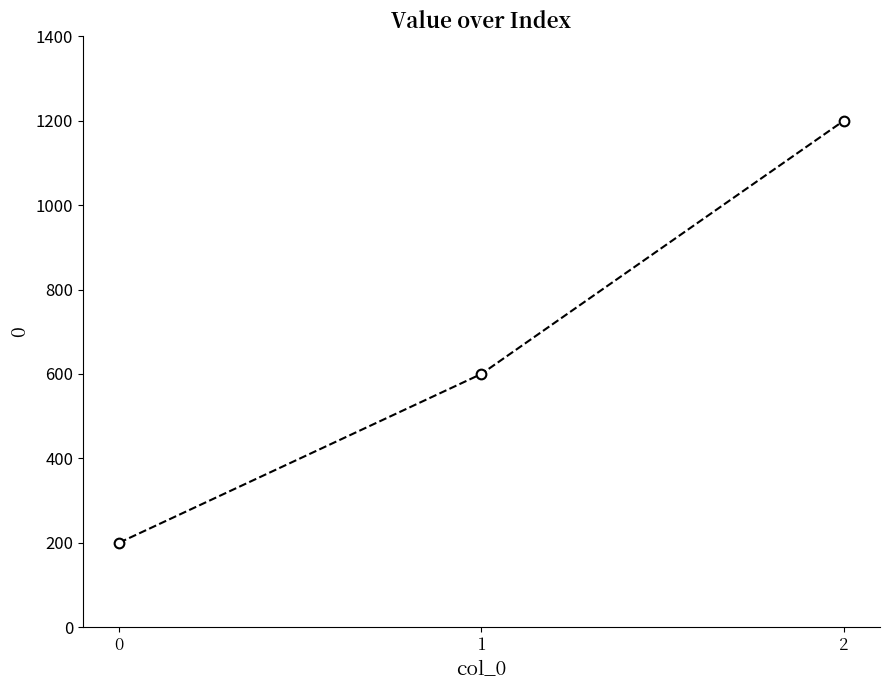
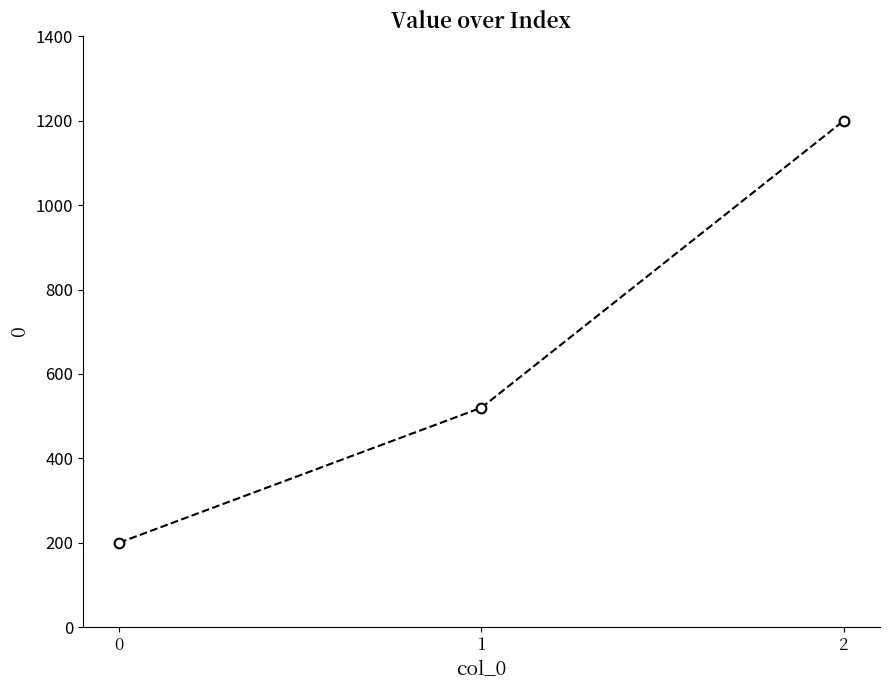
1: 600 -> 520
